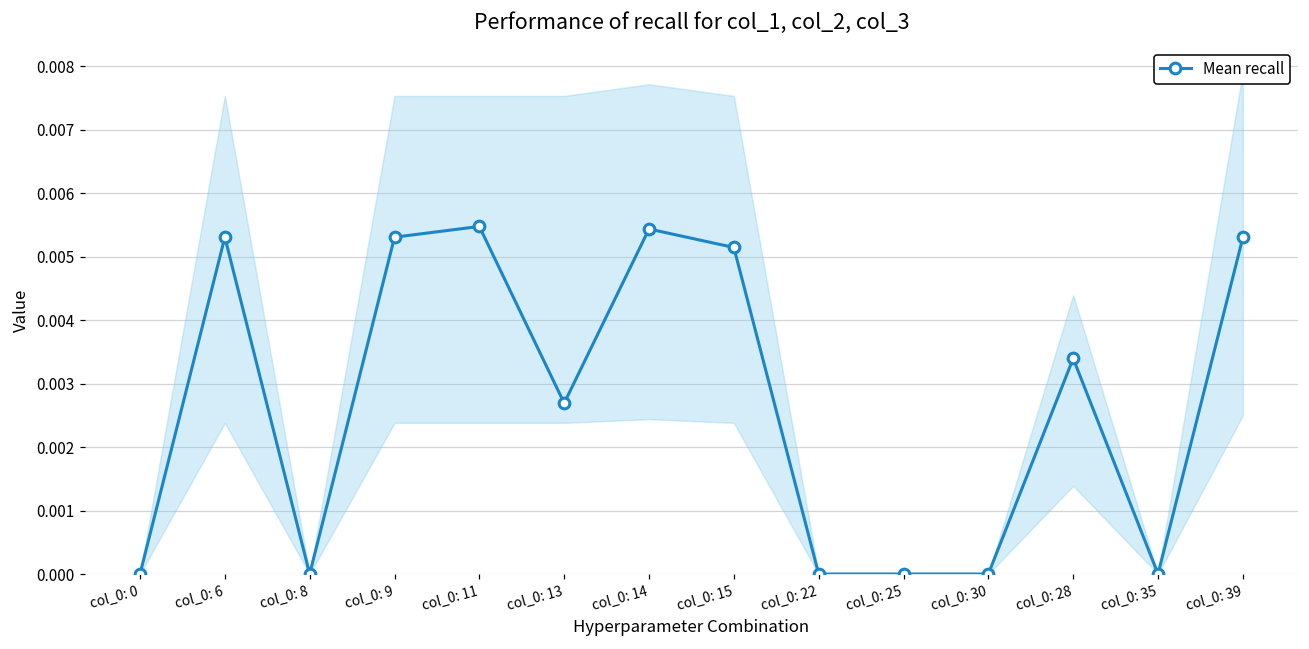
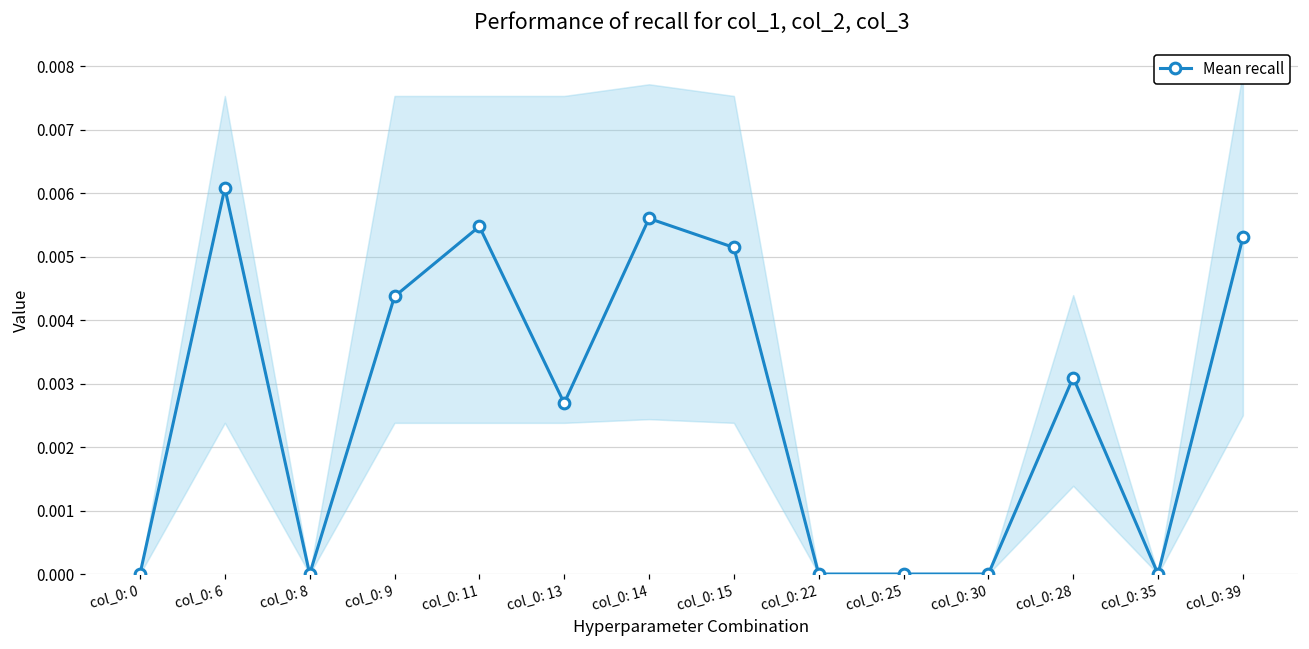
Mean recall, col_0: 6: 0.0053 -> 0.0061
Mean recall, col_0: 9: 0.0053 -> 0.0044
Mean recall, col_0: 14: 0.0054 -> 0.0056
Mean recall, col_0: 28: 0.0034 -> 0.0031
